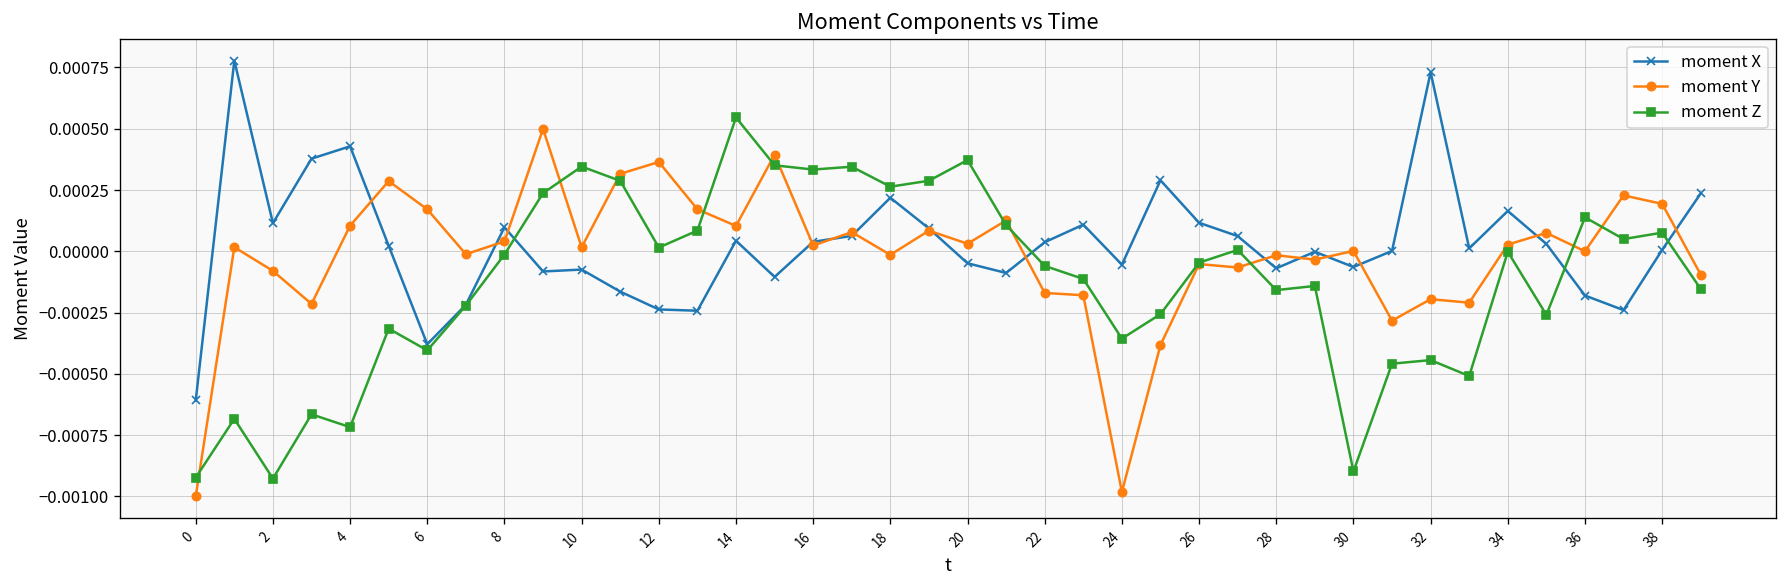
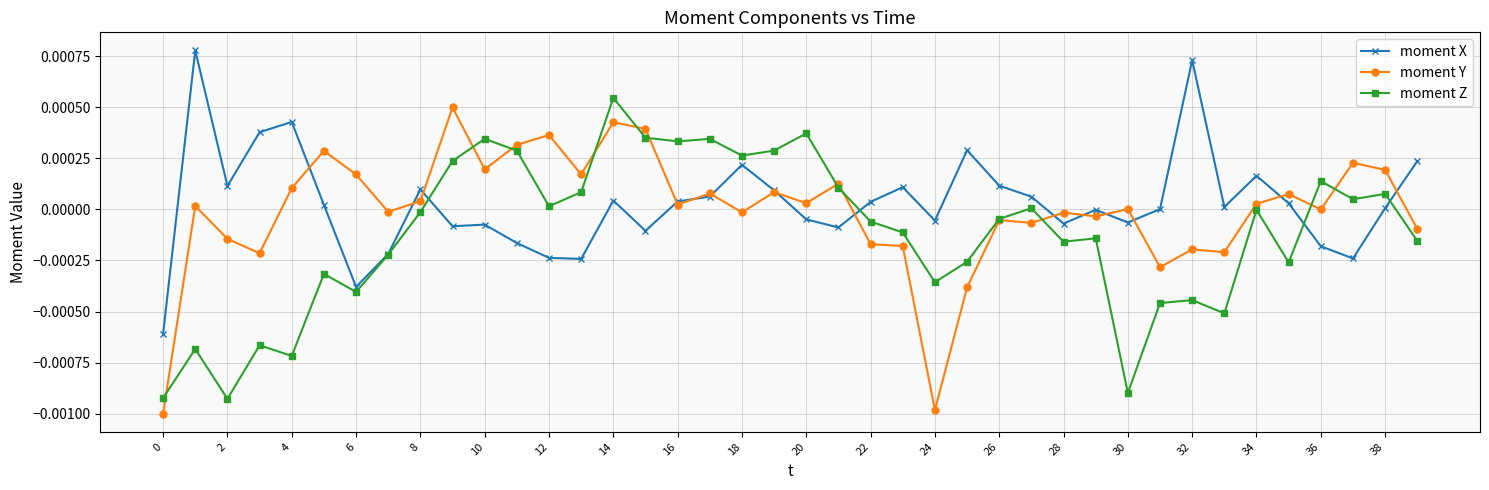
moment Y, 2: -0.00008 -> -0.00014
moment Y, 10: 0.00002 -> 0.00020
moment Y, 14: 0.00010 -> 0.00043
